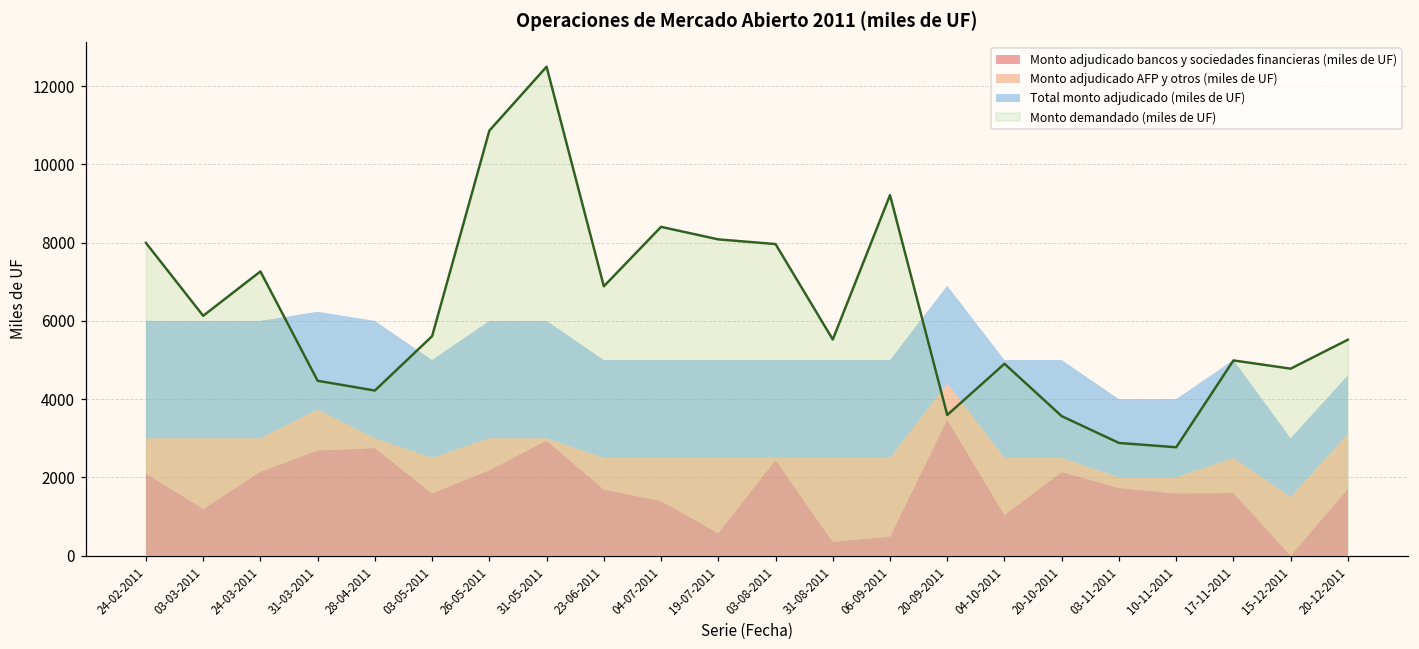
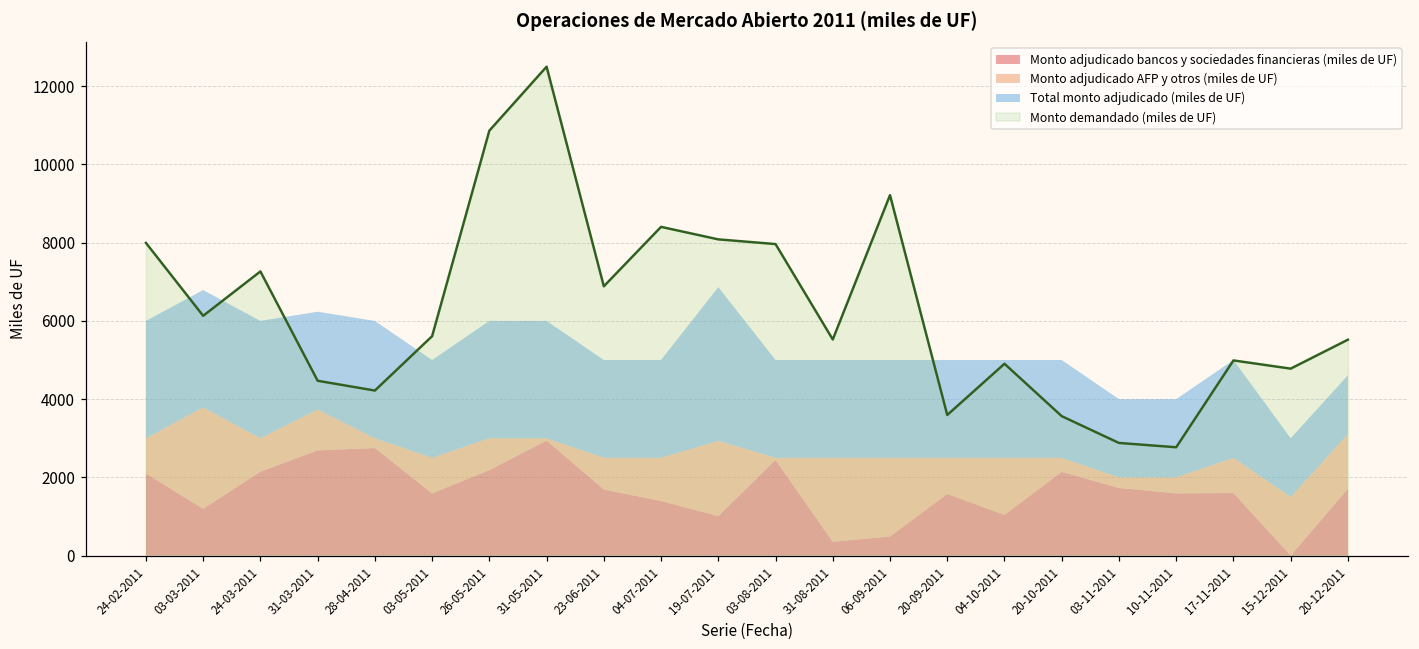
Monto adjudicado AFP y otros (miles de UF), 03-03-2011: 1800 -> 2600
Monto adjudicado bancos y sociedades financieras (miles de UF), 19-07-2011: 600 -> 1000
Total monto adjudicado (miles de UF), 19-07-2011: 2500 -> 3900
Monto adjudicado bancos y sociedades financieras (miles de UF), 20-09-2011: 3500 -> 1600
